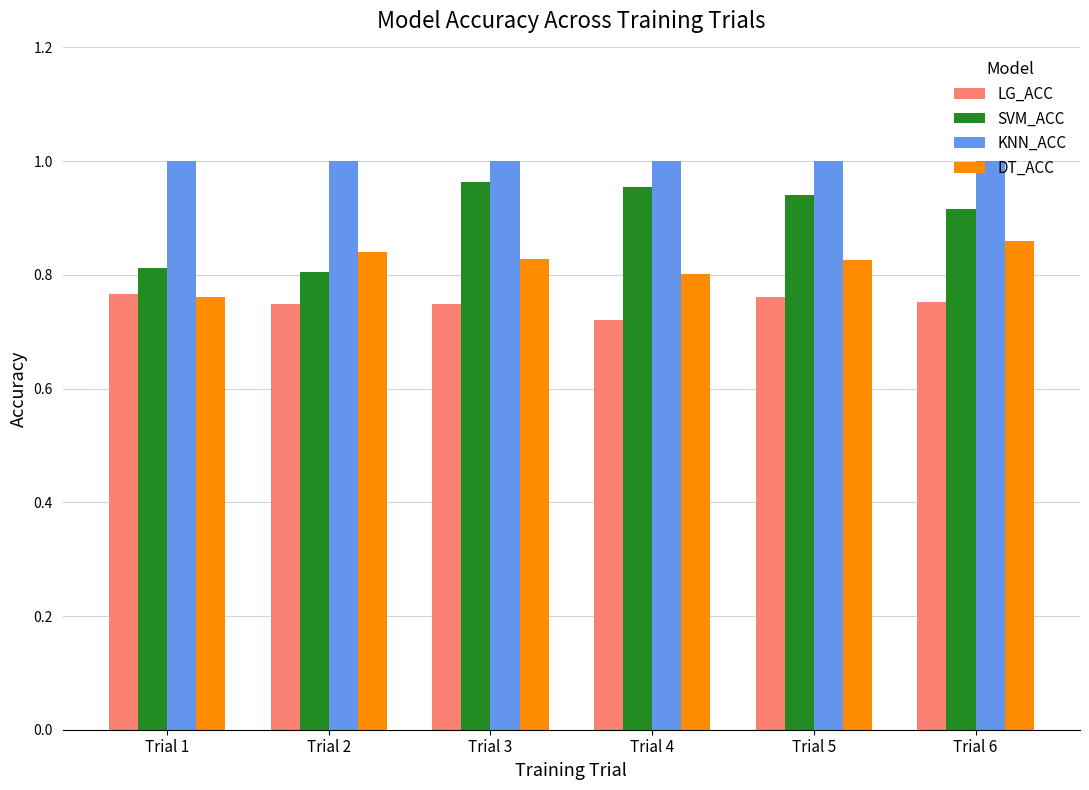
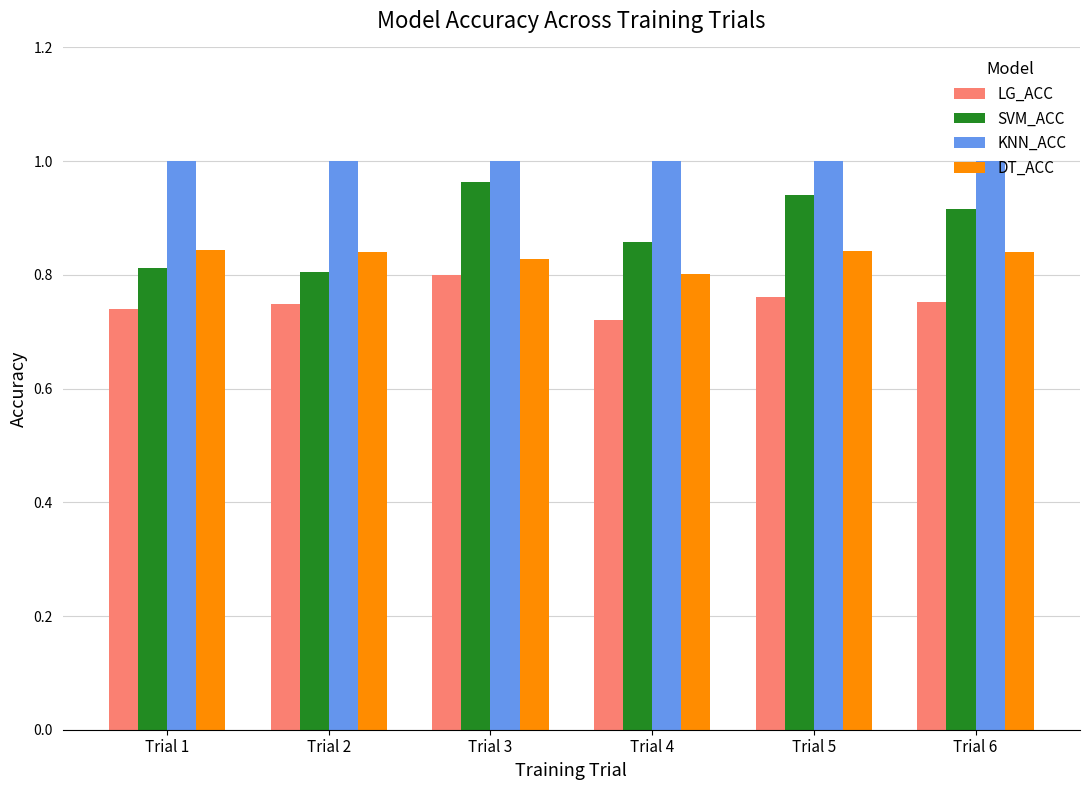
LG_ACC, Trial 1: 0.77 -> 0.74
DT_ACC, Trial 1: 0.76 -> 0.84
LG_ACC, Trial 3: 0.75 -> 0.80
SVM_ACC, Trial 4: 0.96 -> 0.86
DT_ACC, Trial 5: 0.83 -> 0.84
DT_ACC, Trial 6: 0.86 -> 0.84
